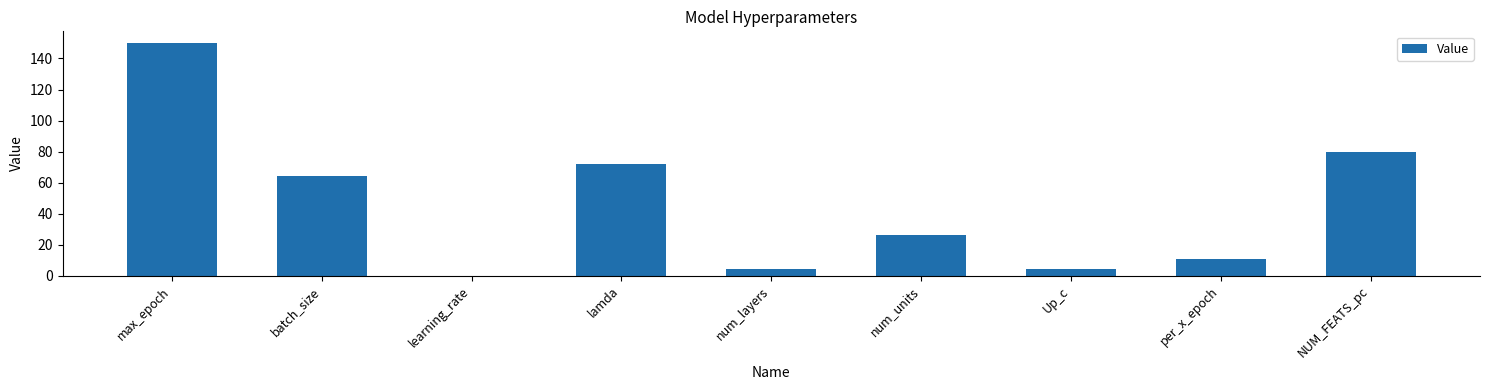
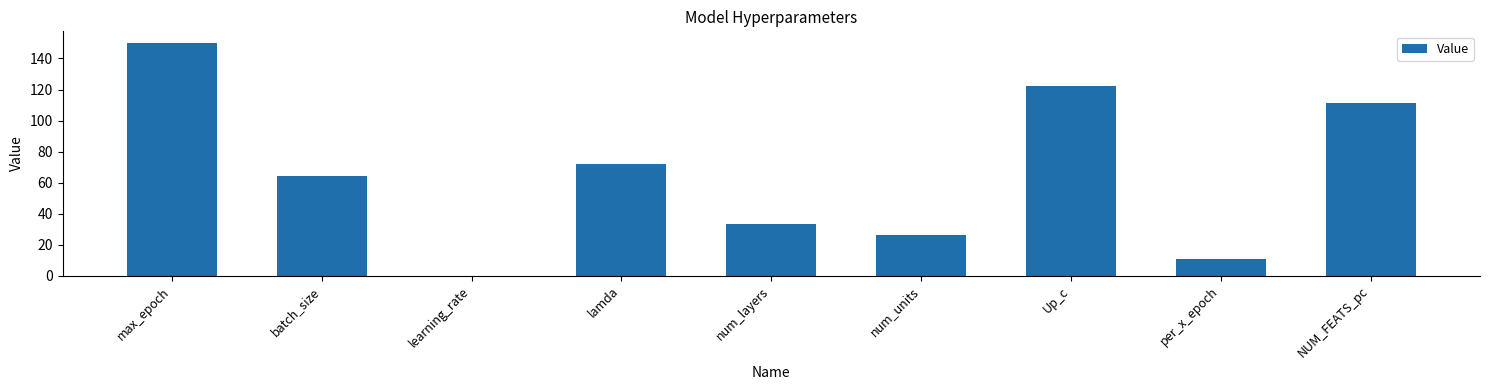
num_layers: 4 -> 33
Up_c: 4 -> 122
NUM_FEATS_pc: 80 -> 111
